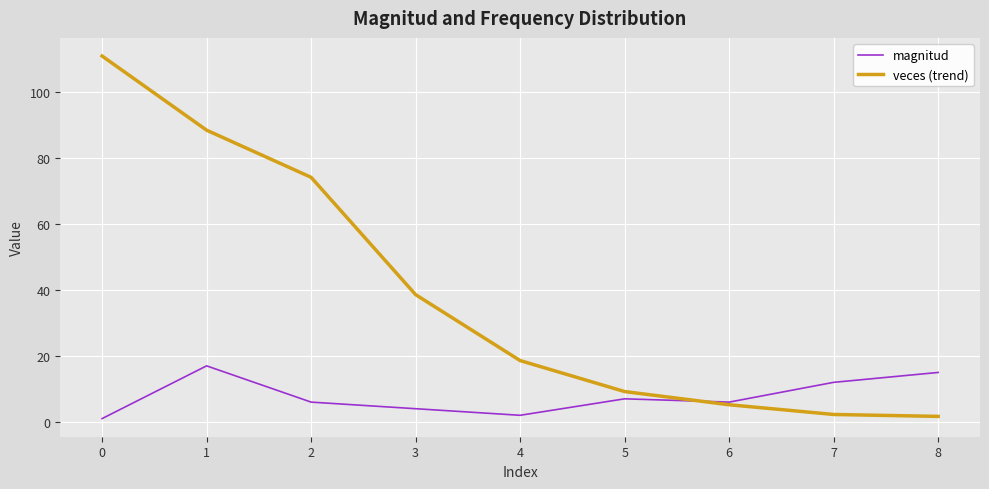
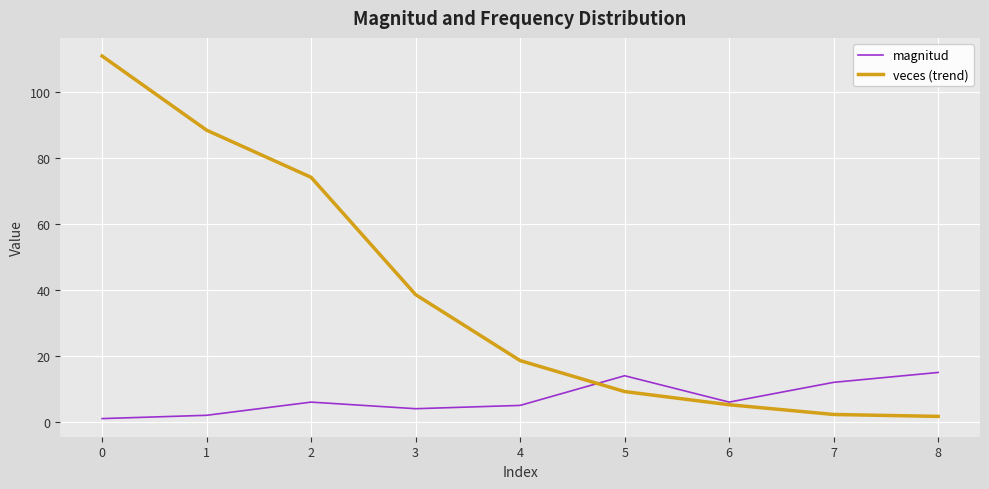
magnitud, 1: 17 -> 2
magnitud, 4: 2 -> 5
magnitud, 5: 7 -> 14
